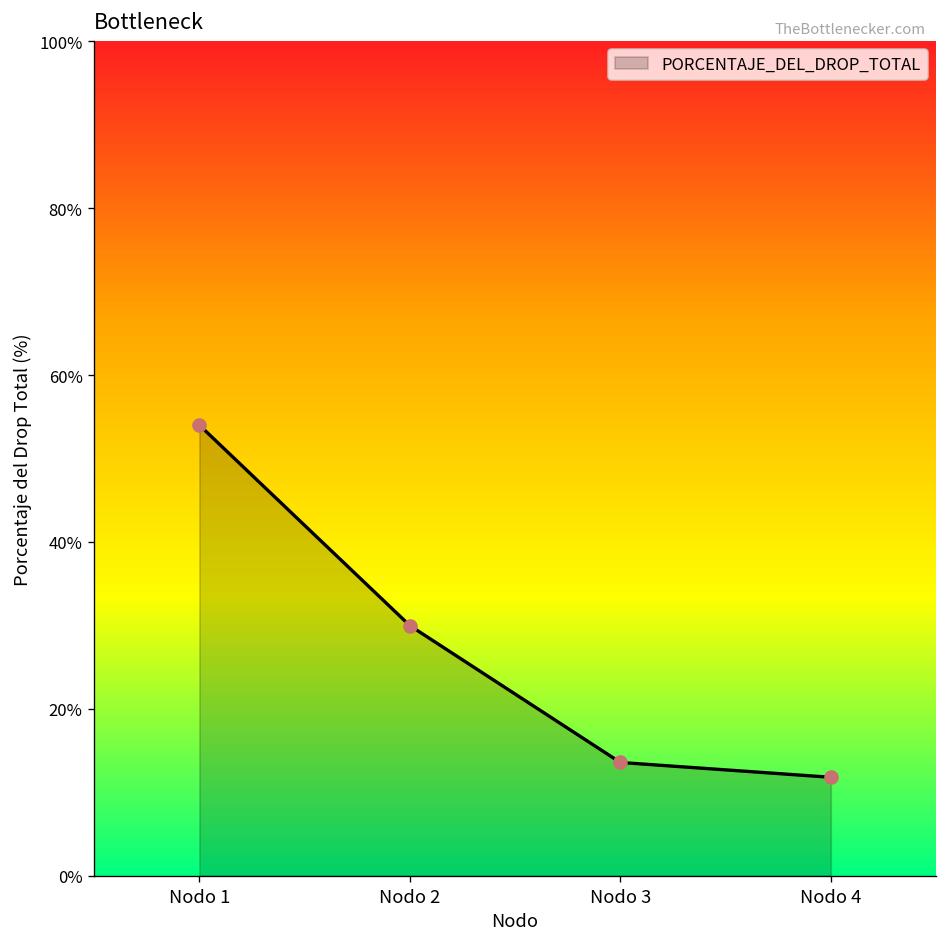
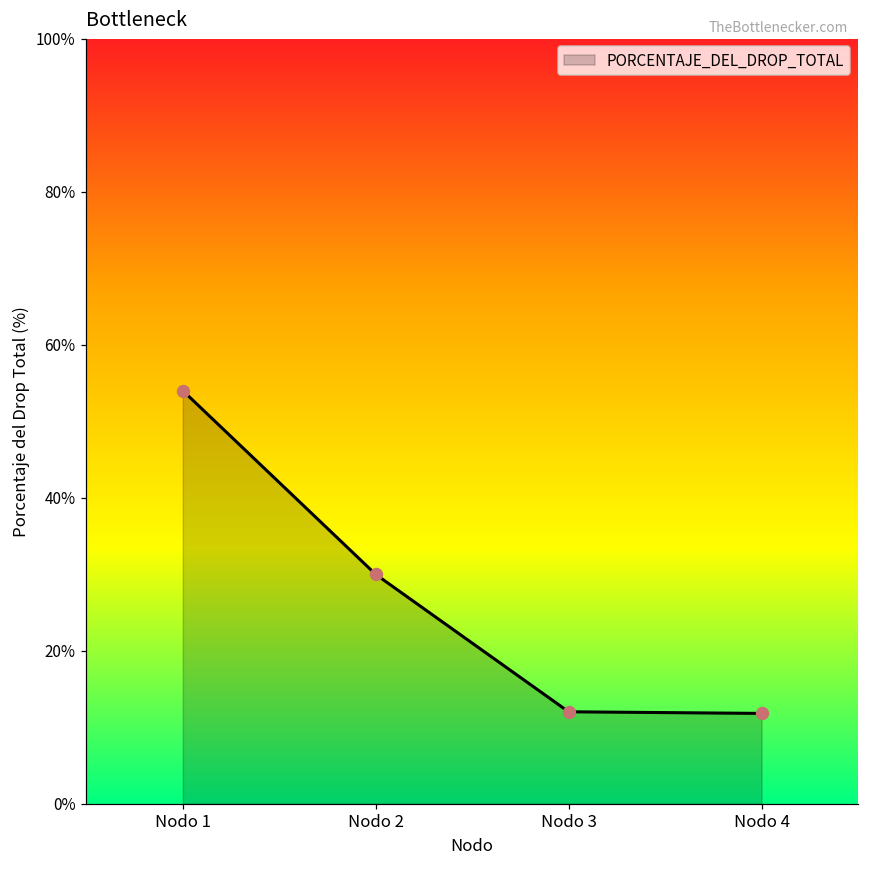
Nodo 3: 14% -> 12%
